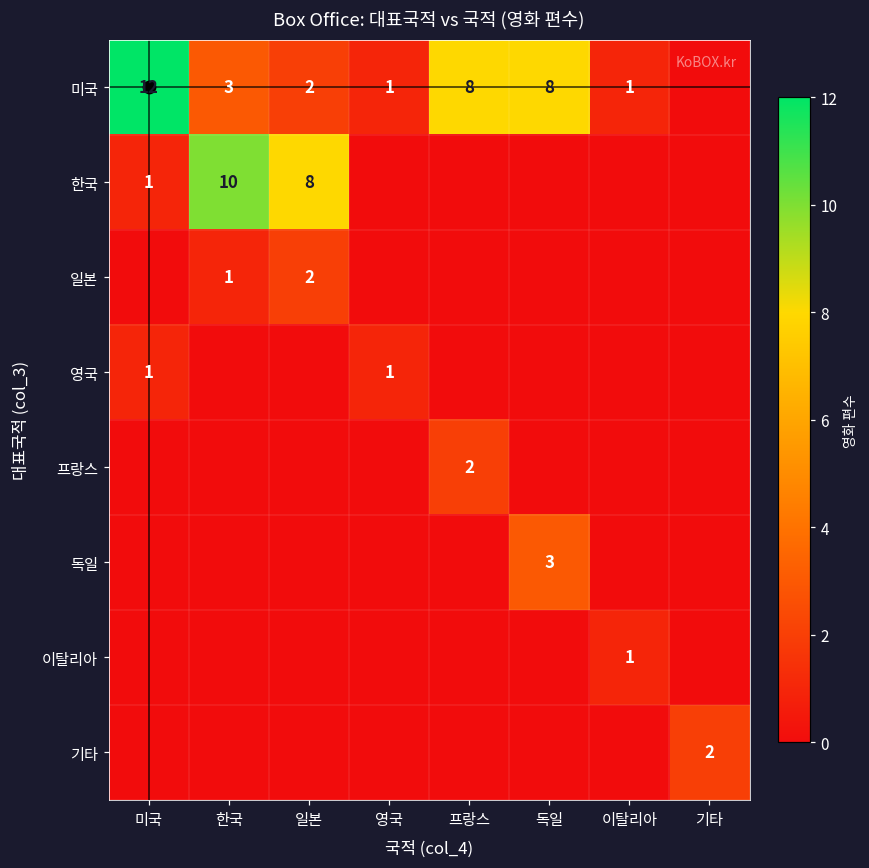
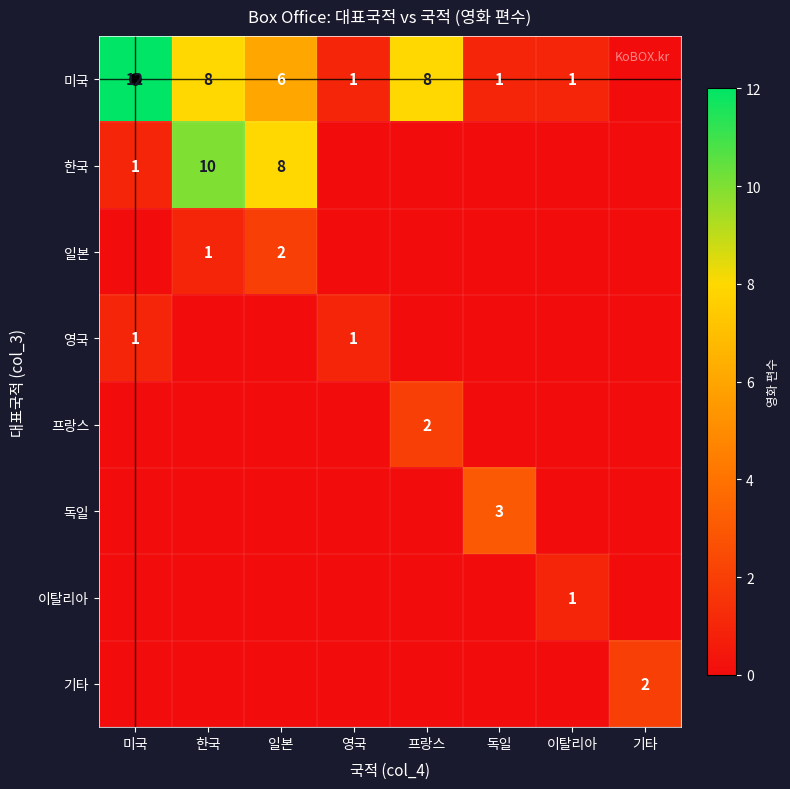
미국, 한국: 3 -> 8
미국, 일본: 2 -> 6
미국, 독일: 8 -> 1
